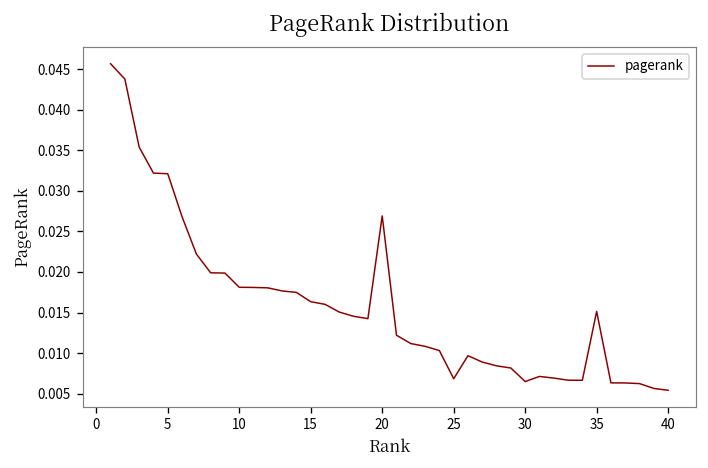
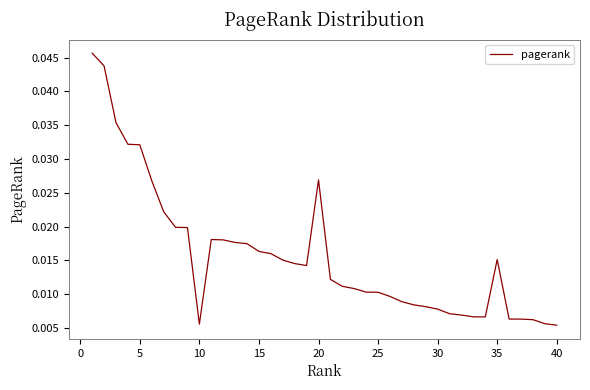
10: 0.018 -> 0.006
25: 0.007 -> 0.010
30: 0.007 -> 0.008
